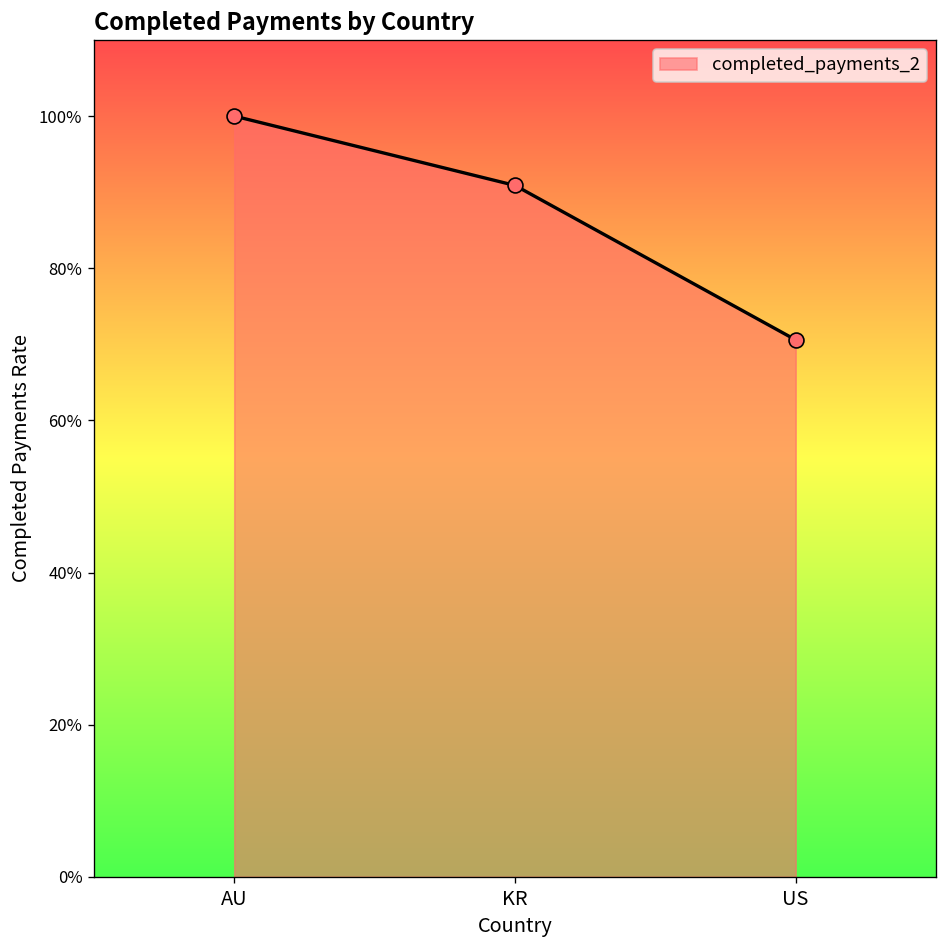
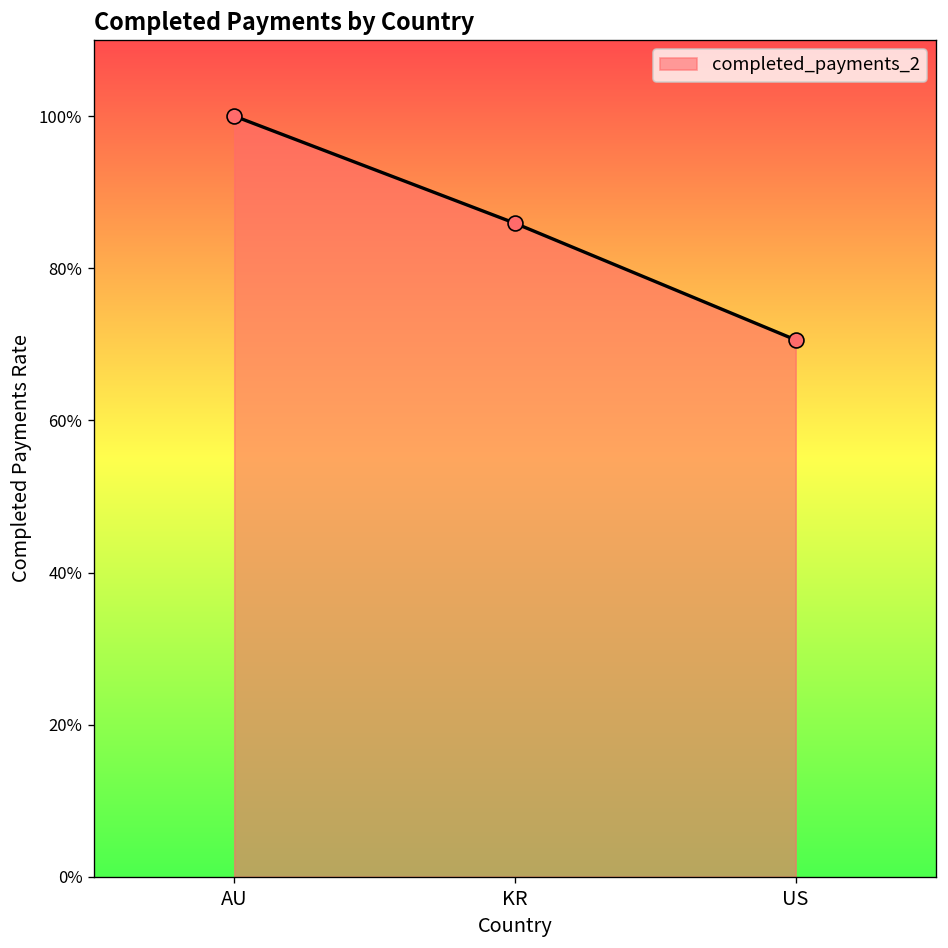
KR: 91% -> 86%
